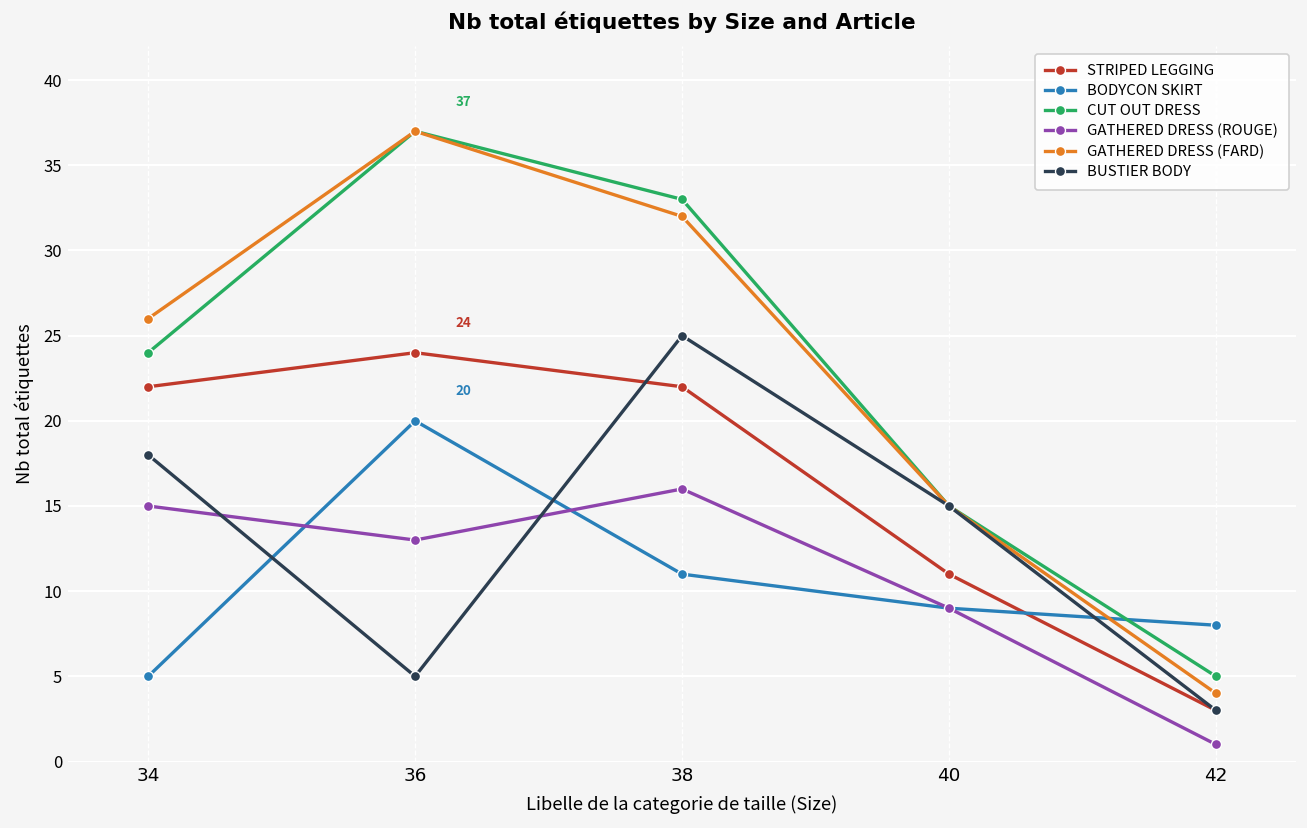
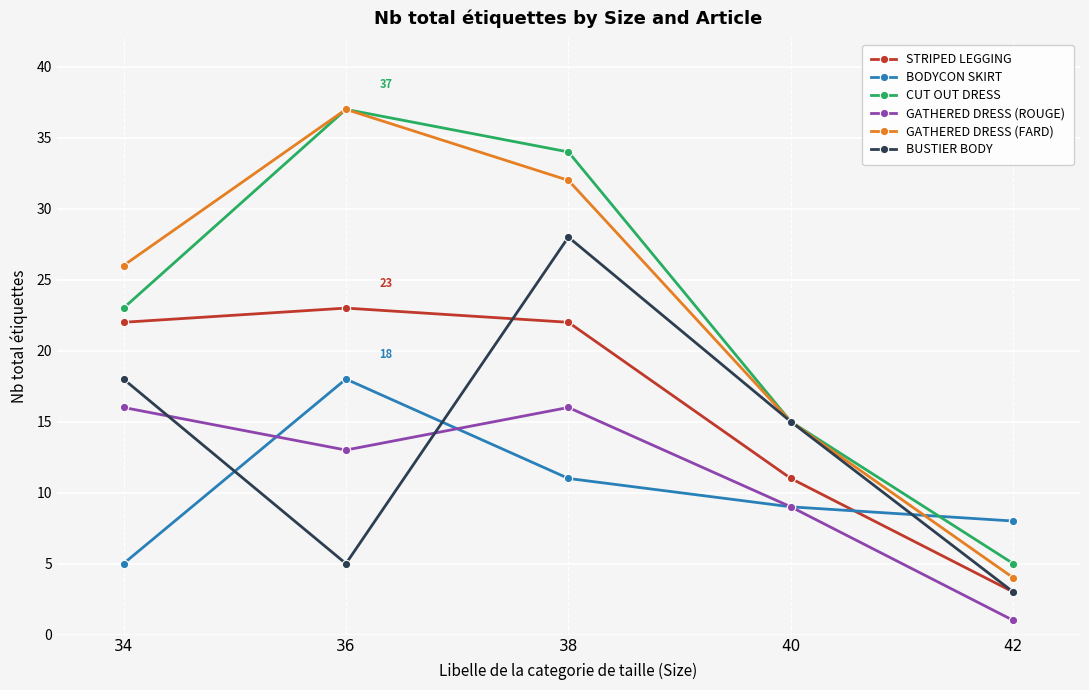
CUT OUT DRESS, 34: 24 -> 23
GATHERED DRESS (ROUGE), 34: 15 -> 16
STRIPED LEGGING, 36: 24 -> 23
BODYCON SKIRT, 36: 20 -> 18
CUT OUT DRESS, 38: 33 -> 34
BUSTIER BODY, 38: 25 -> 28
